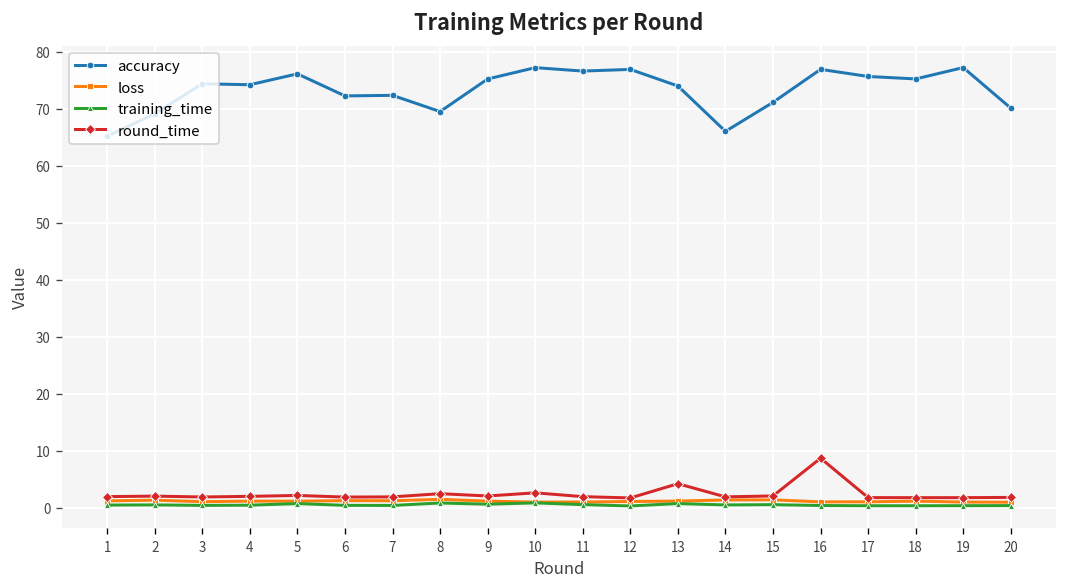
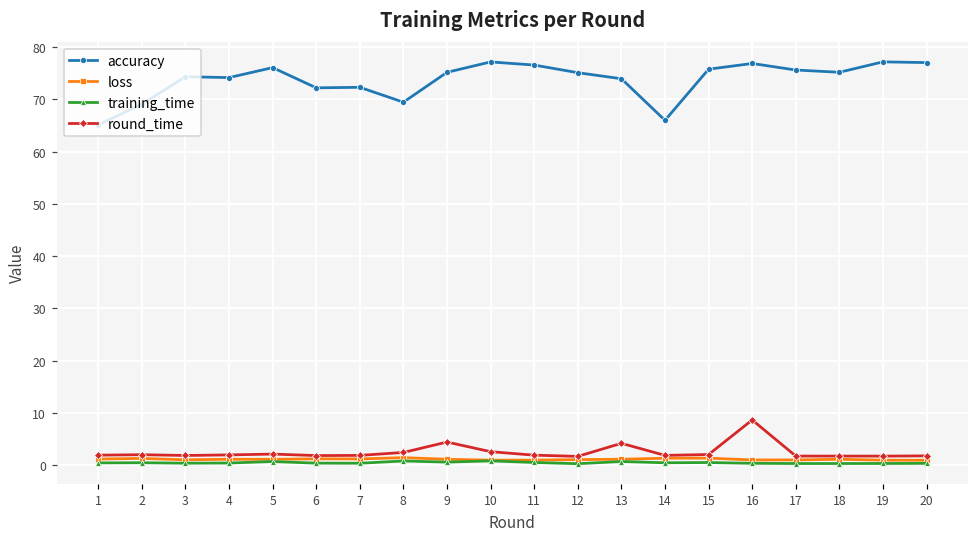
round_time, 9: 2 -> 4
accuracy, 12: 77 -> 75
accuracy, 15: 71 -> 76
accuracy, 20: 70 -> 77
